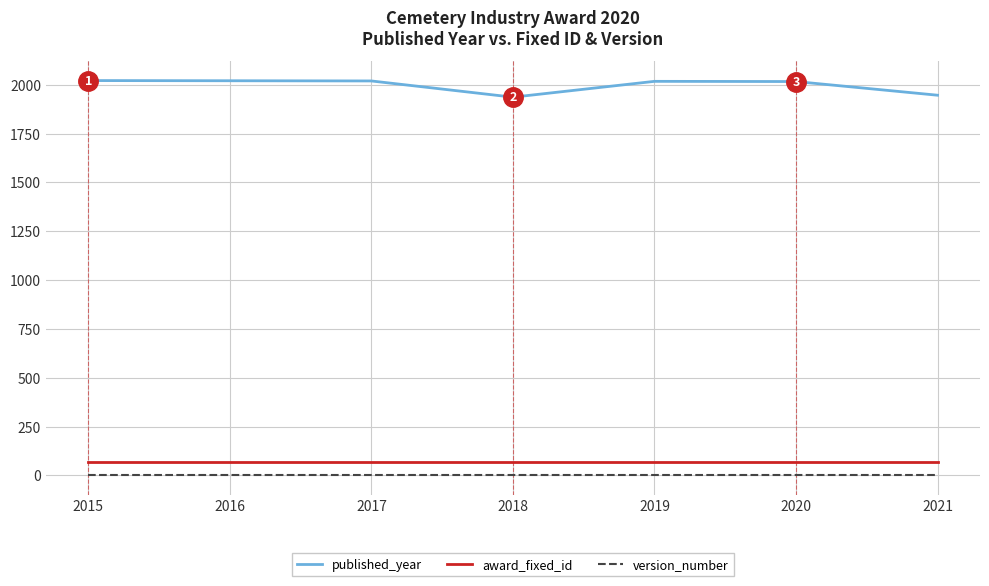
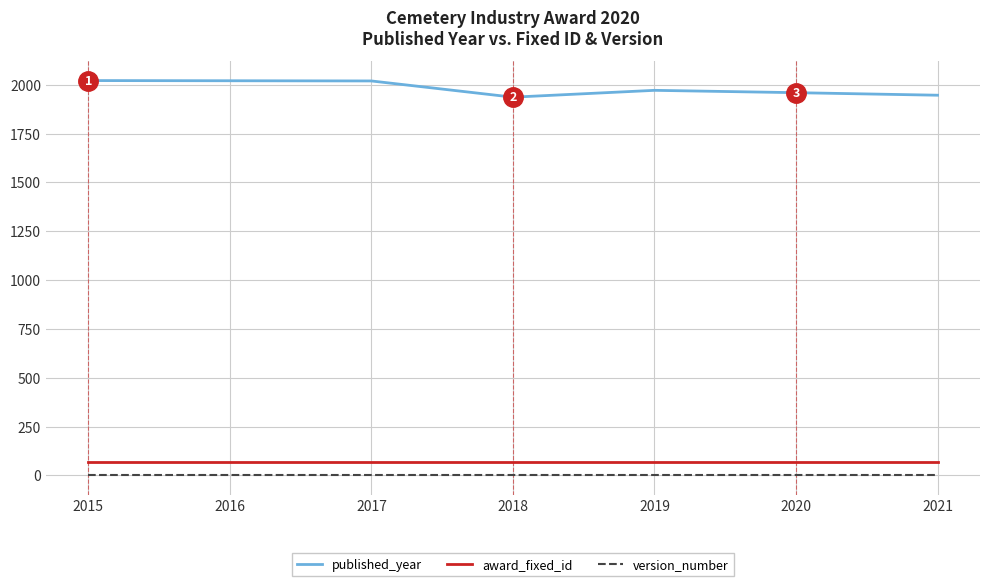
published_year, 2019: 2020 -> 1970
published_year, 2020: 2020 -> 1960
